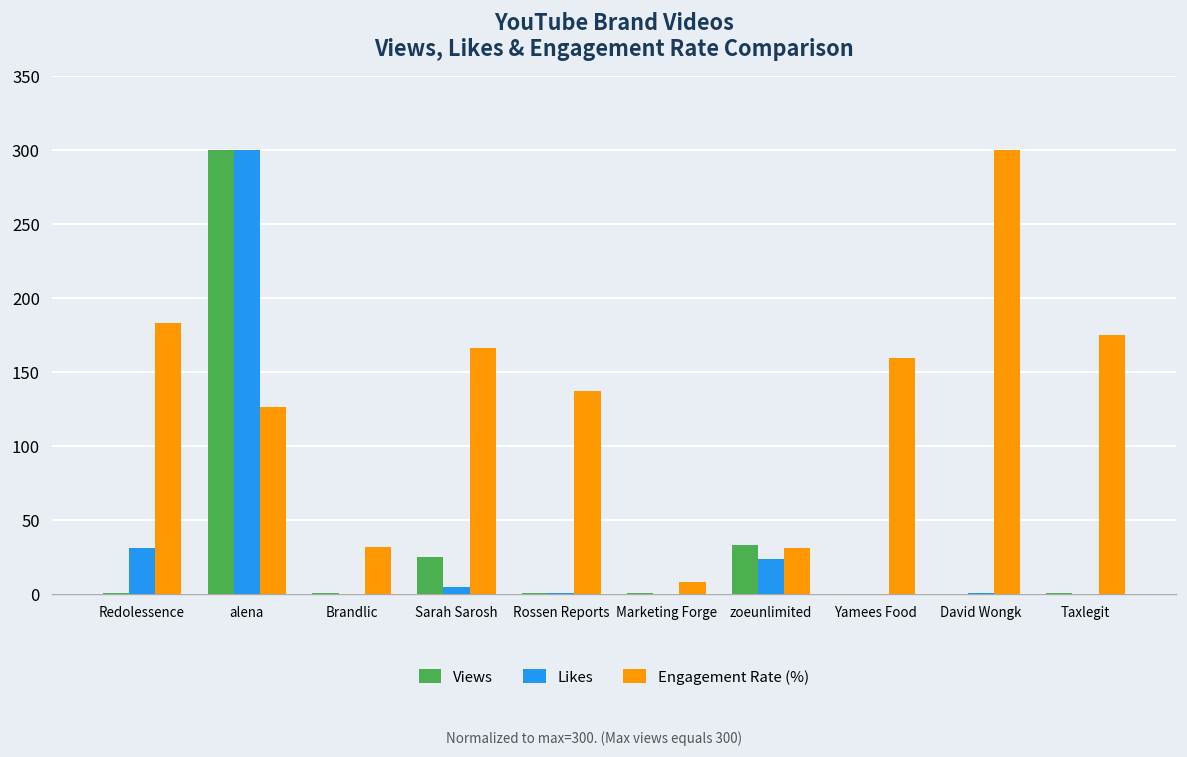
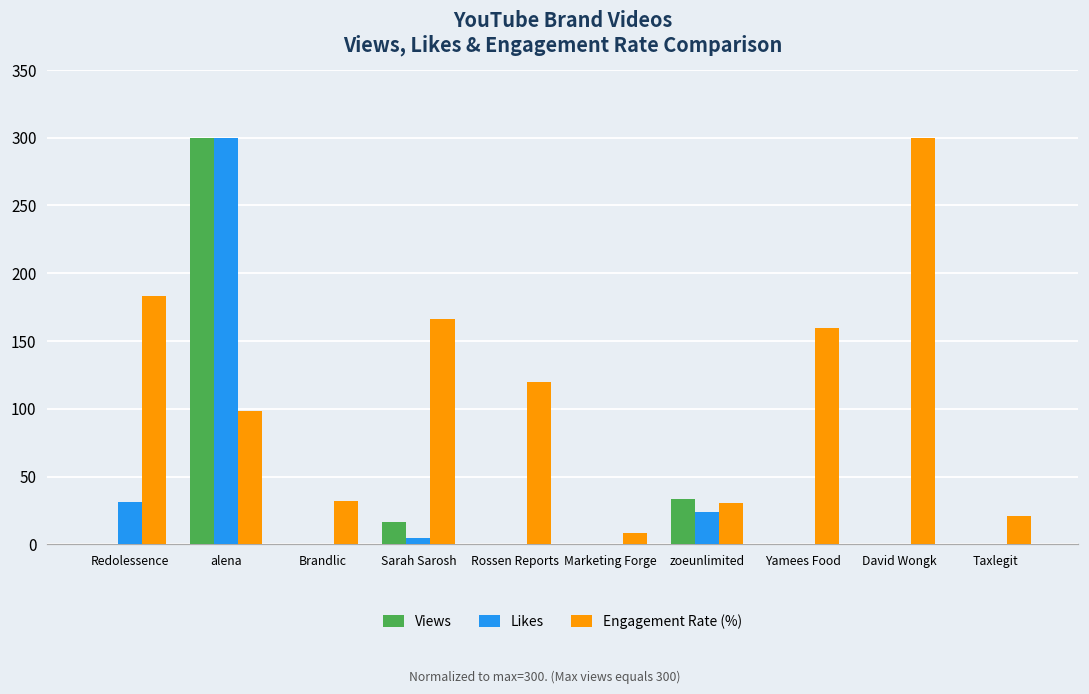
Engagement Rate (%), alena: 126 -> 98
Views, Sarah Sarosh: 25 -> 17
Engagement Rate (%), Rossen Reports: 137 -> 119
Engagement Rate (%), Taxlegit: 175 -> 21
